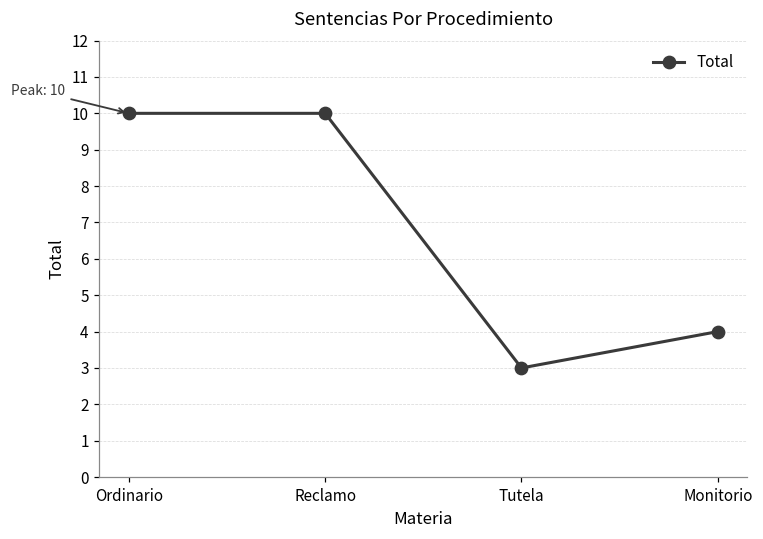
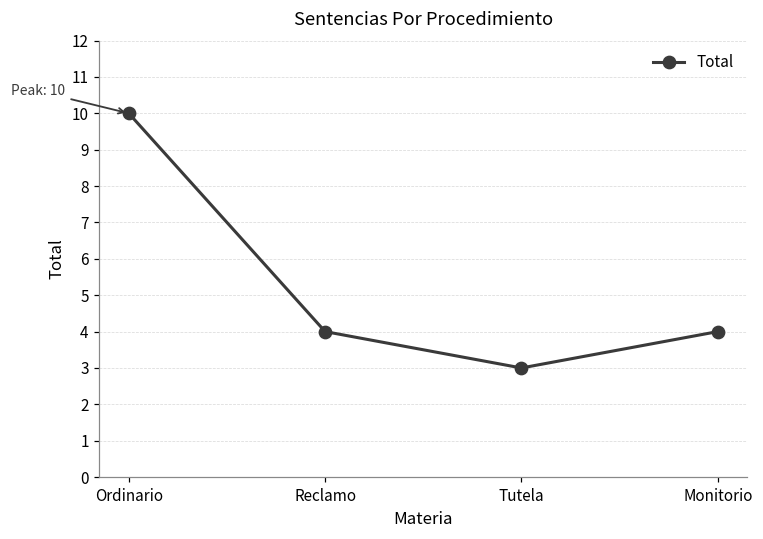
Reclamo: 10 -> 4
